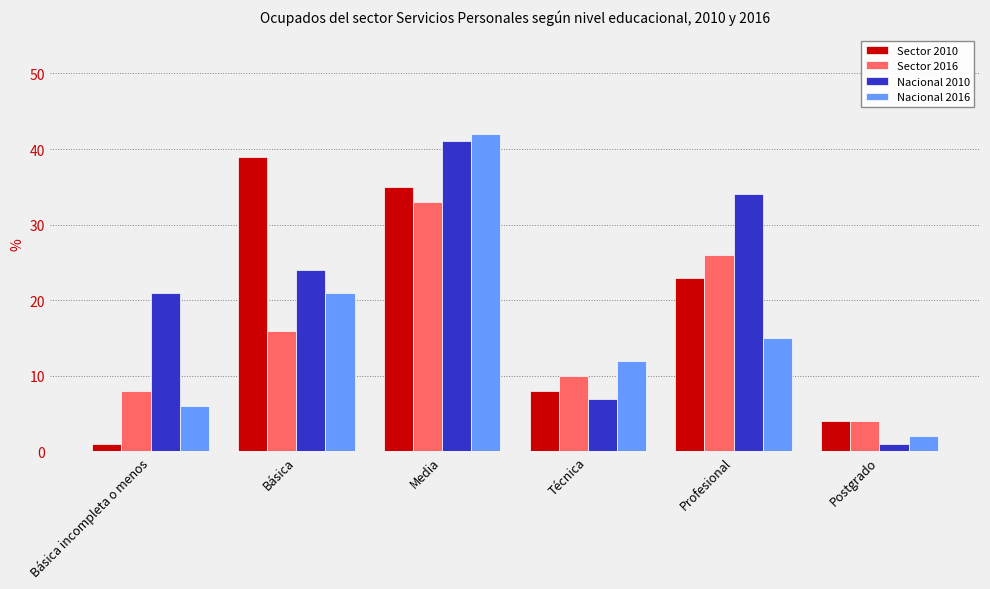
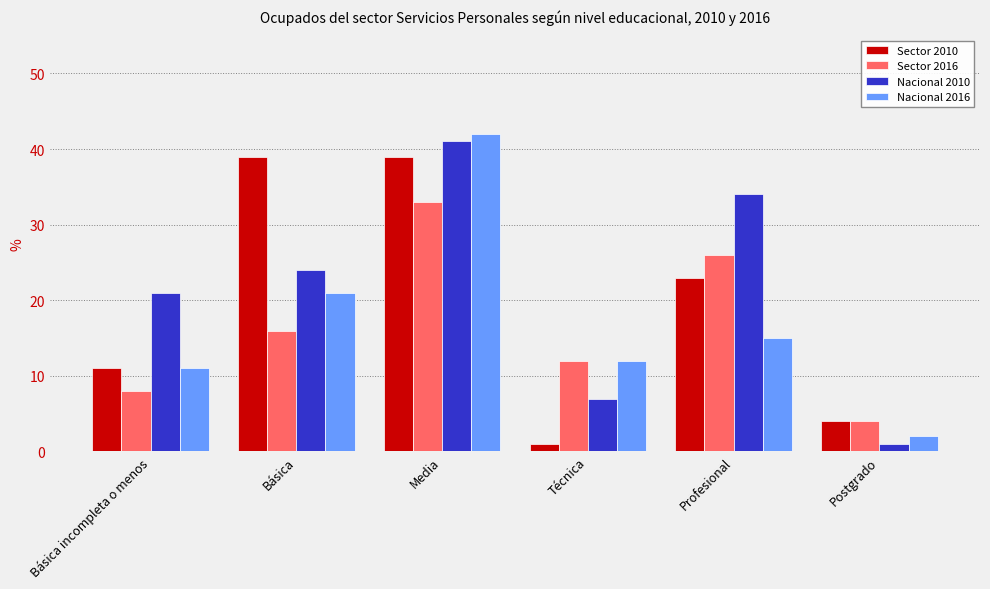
Sector 2010, Básica incompleta o menos: 1 -> 11
Nacional 2016, Básica incompleta o menos: 6 -> 11
Sector 2010, Media: 35 -> 39
Sector 2010, Técnica: 8 -> 1
Sector 2016, Técnica: 10 -> 12
